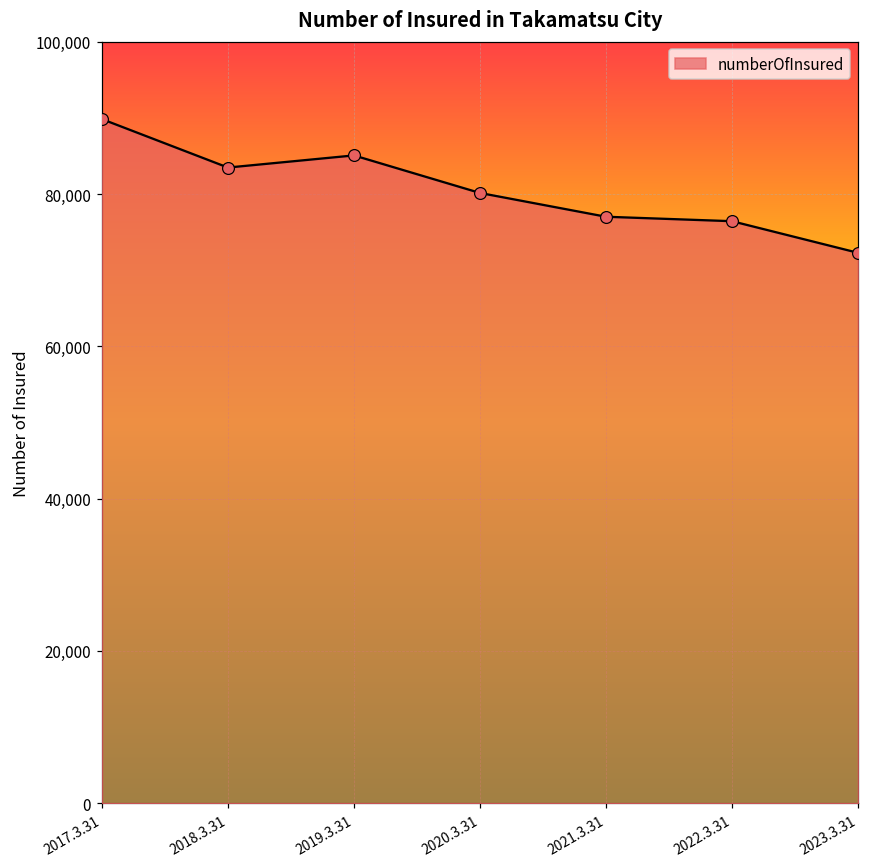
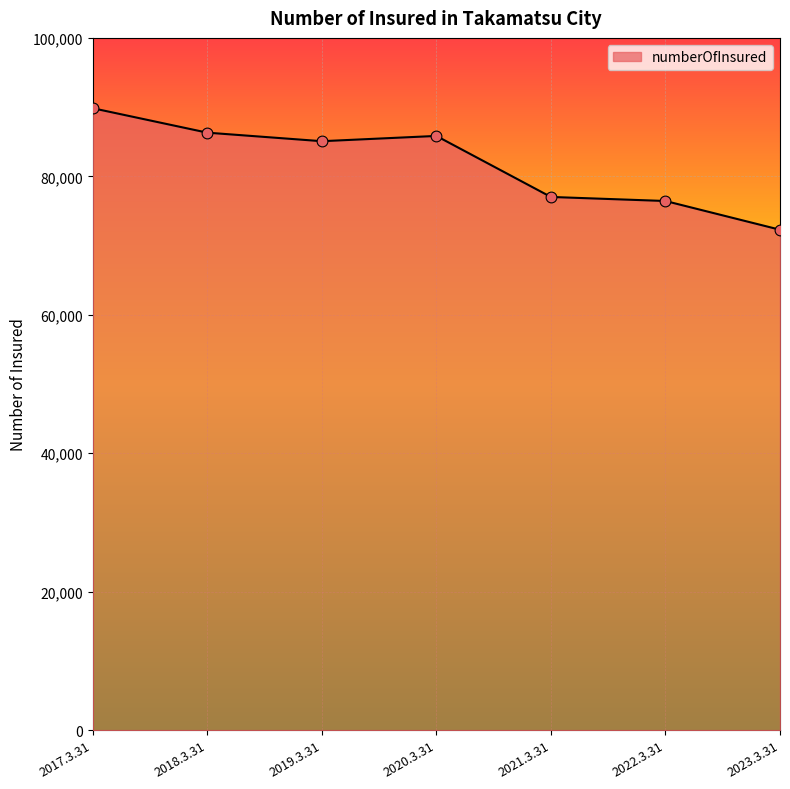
2018.3.31: 83,000 -> 86,000
2020.3.31: 80,000 -> 86,000
